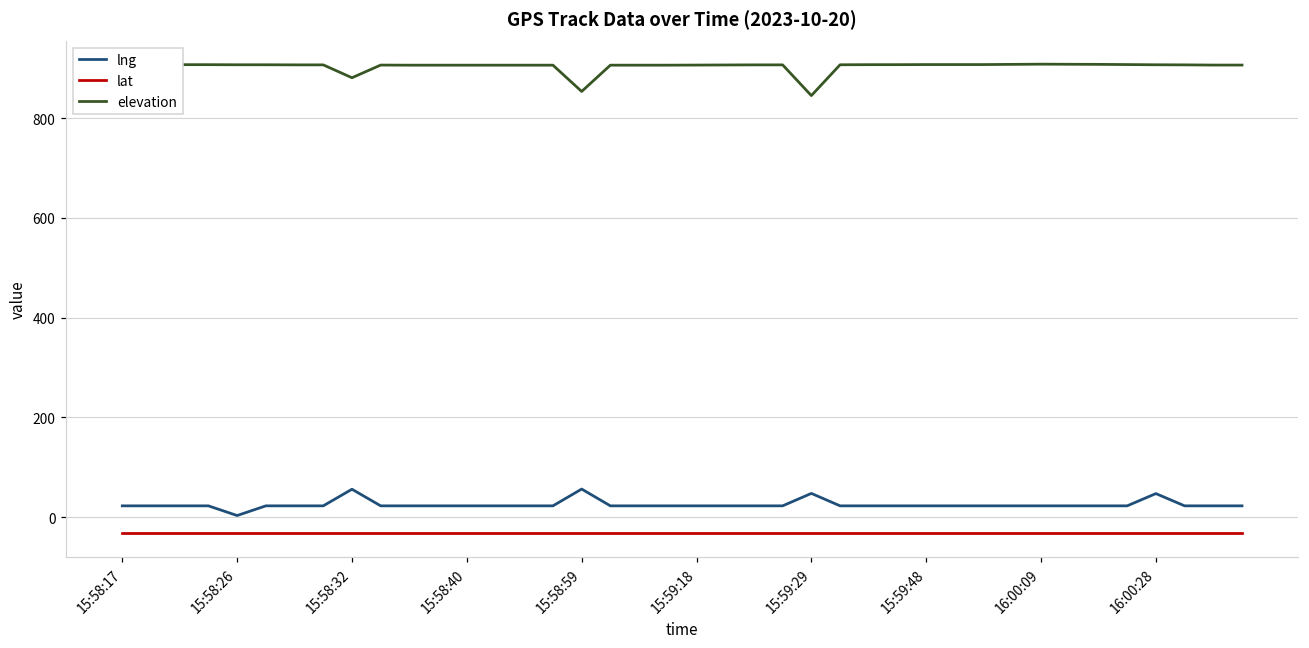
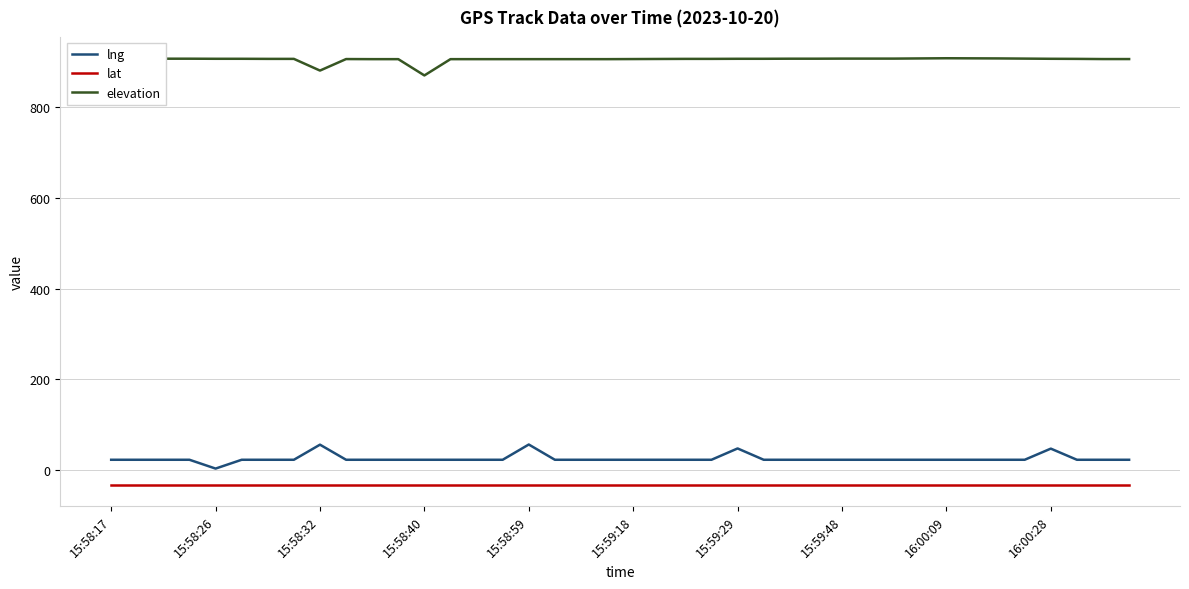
elevation, 15:58:40: 910 -> 870
elevation, 15:58:59: 850 -> 910
elevation, 15:59:29: 840 -> 910
